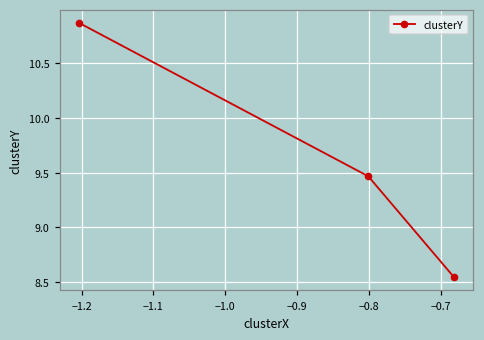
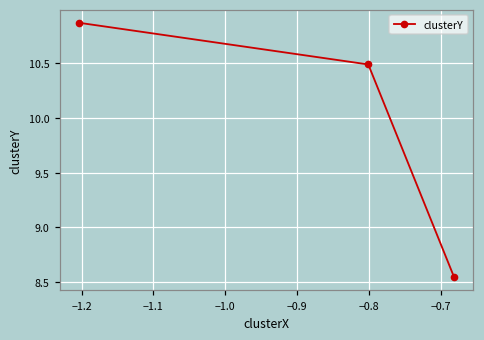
−0.8: 9.5 -> 10.5
